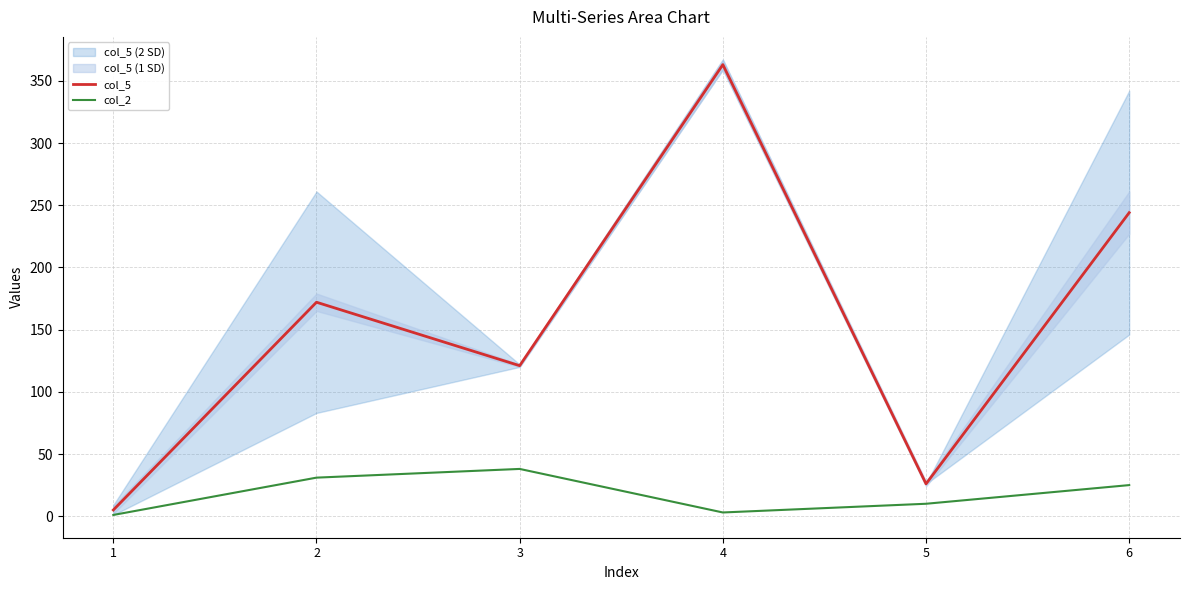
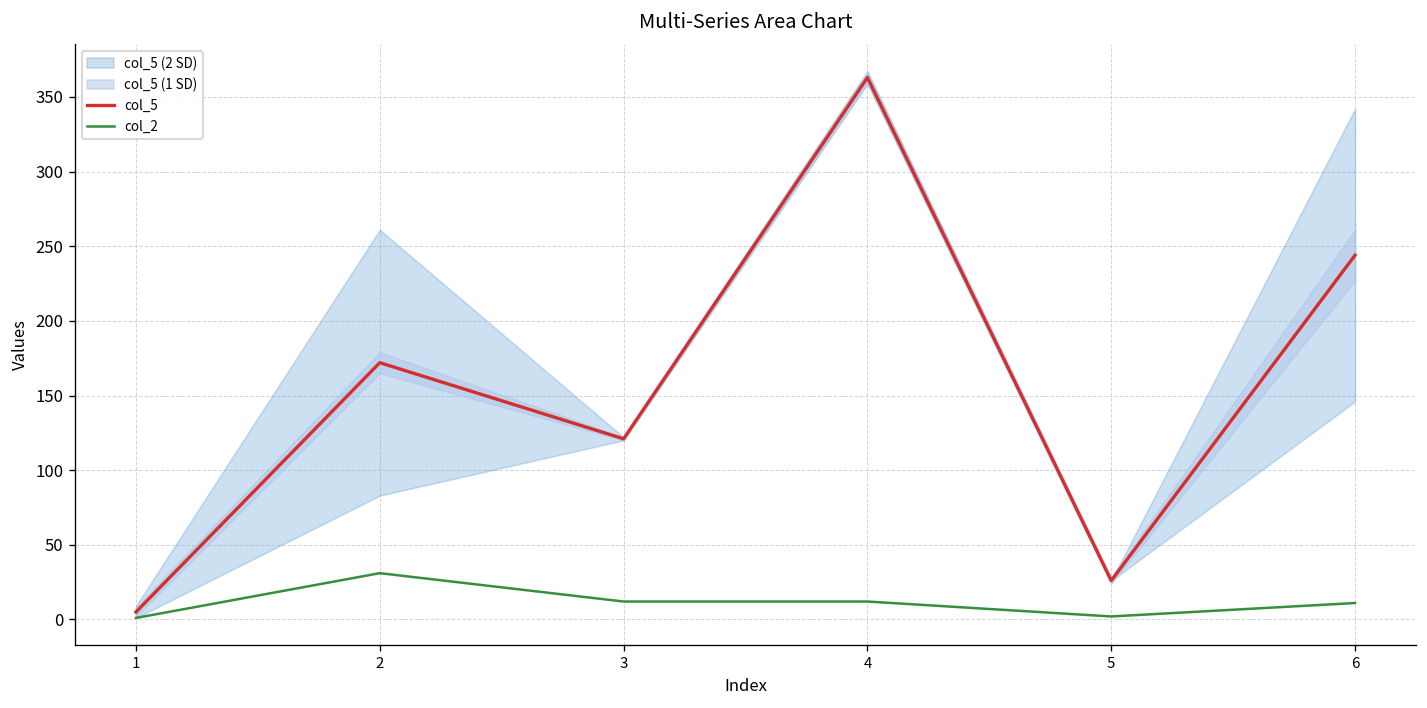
col_2, 3: 38 -> 12
col_2, 4: 3 -> 12
col_2, 5: 10 -> 2
col_2, 6: 25 -> 11
